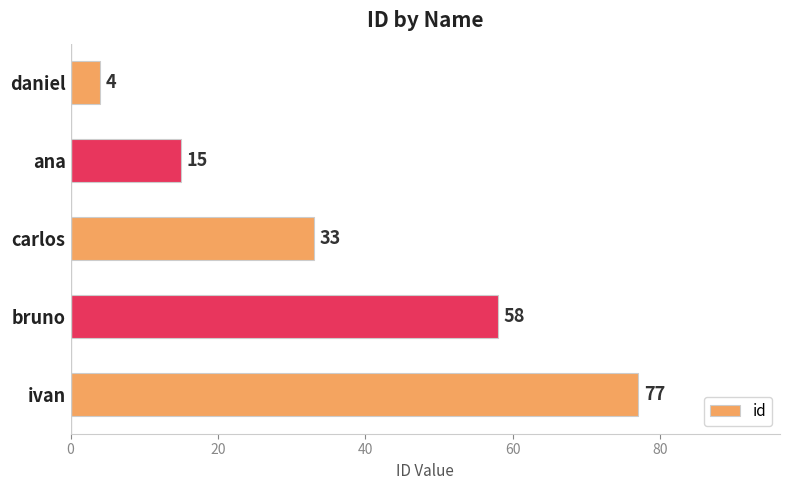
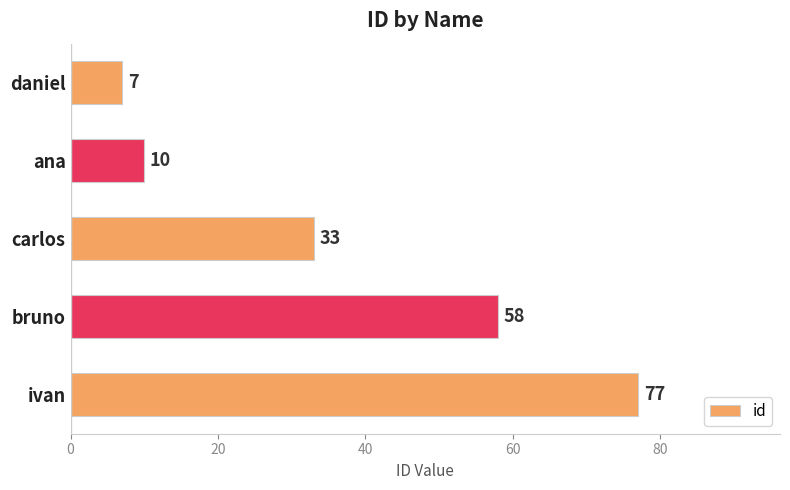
daniel: 4 -> 7
ana: 15 -> 10
